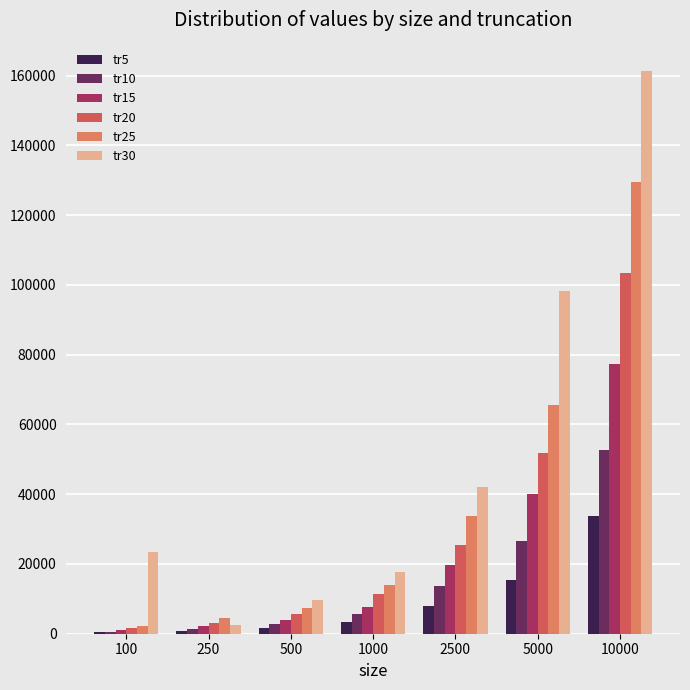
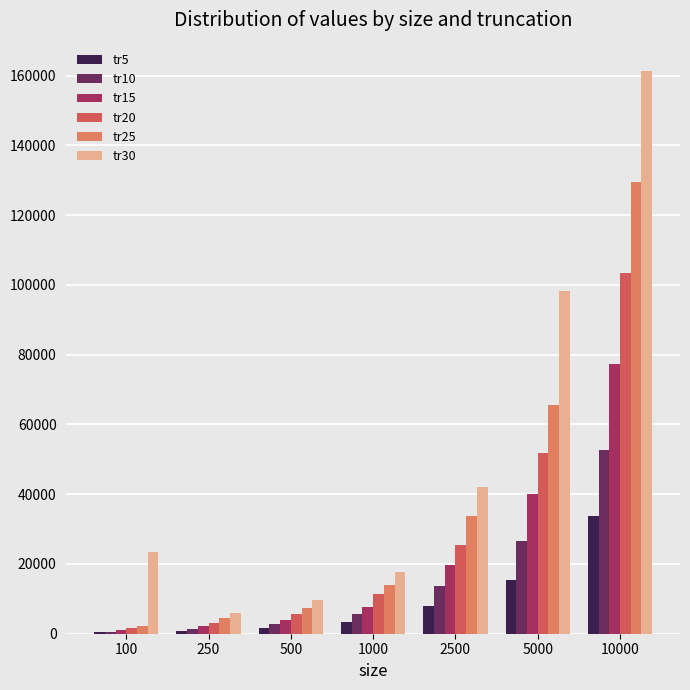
tr30, 250: 3000 -> 6000
